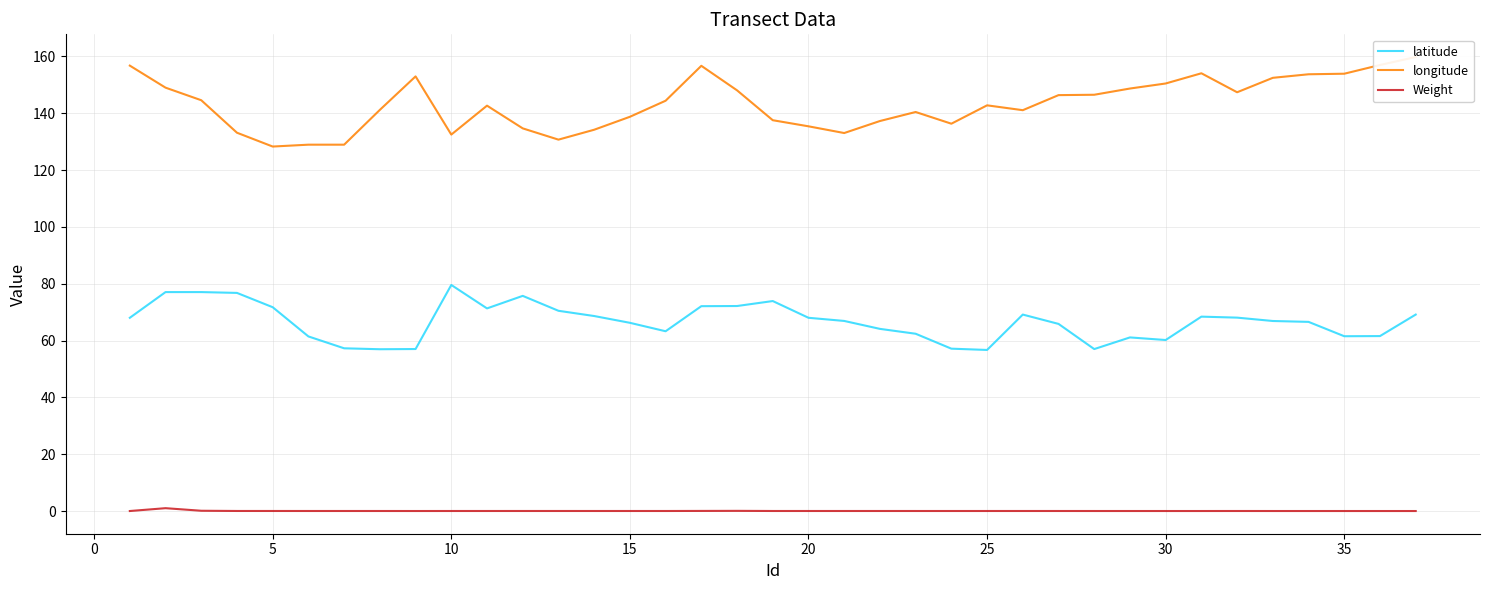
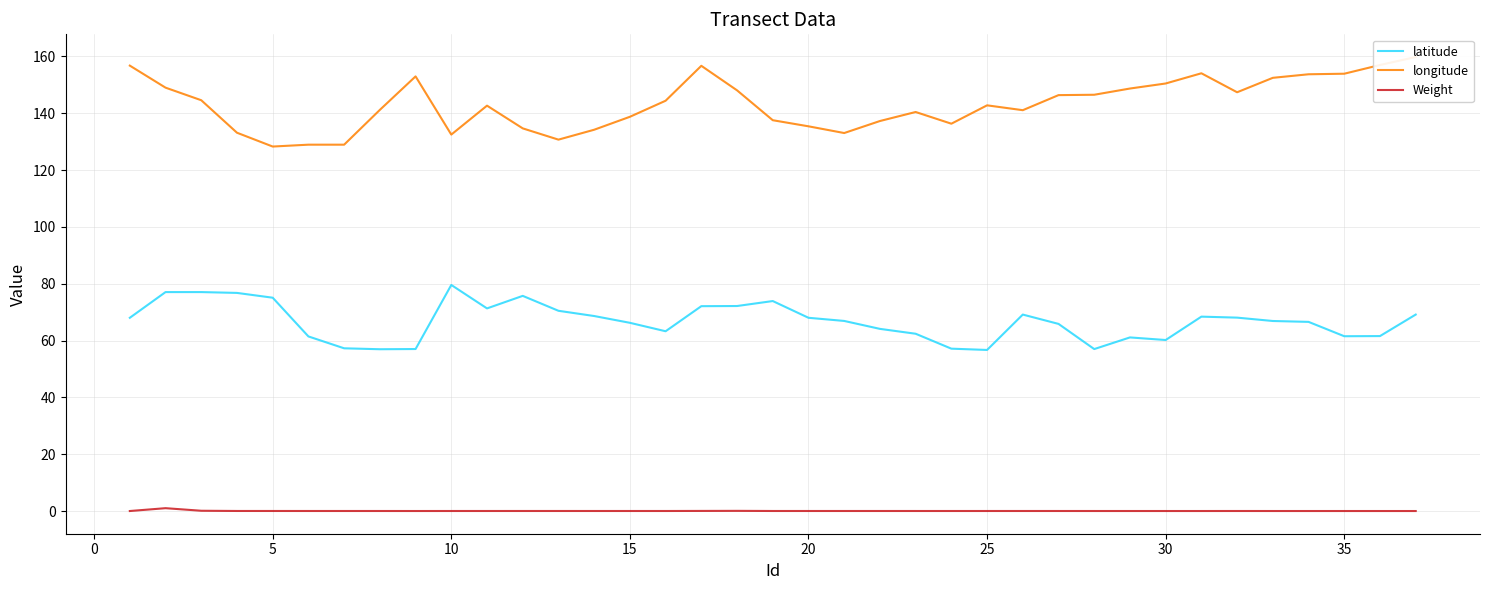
latitude, 5: 72 -> 75
